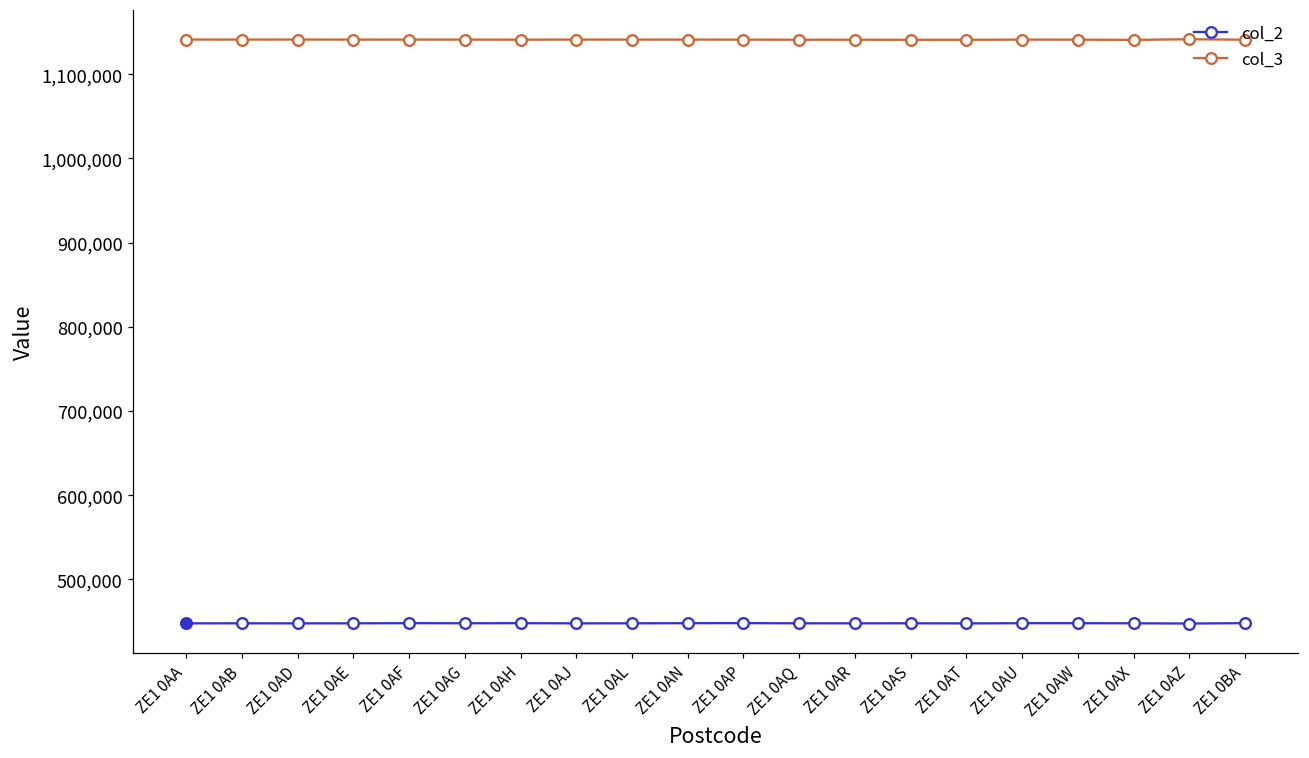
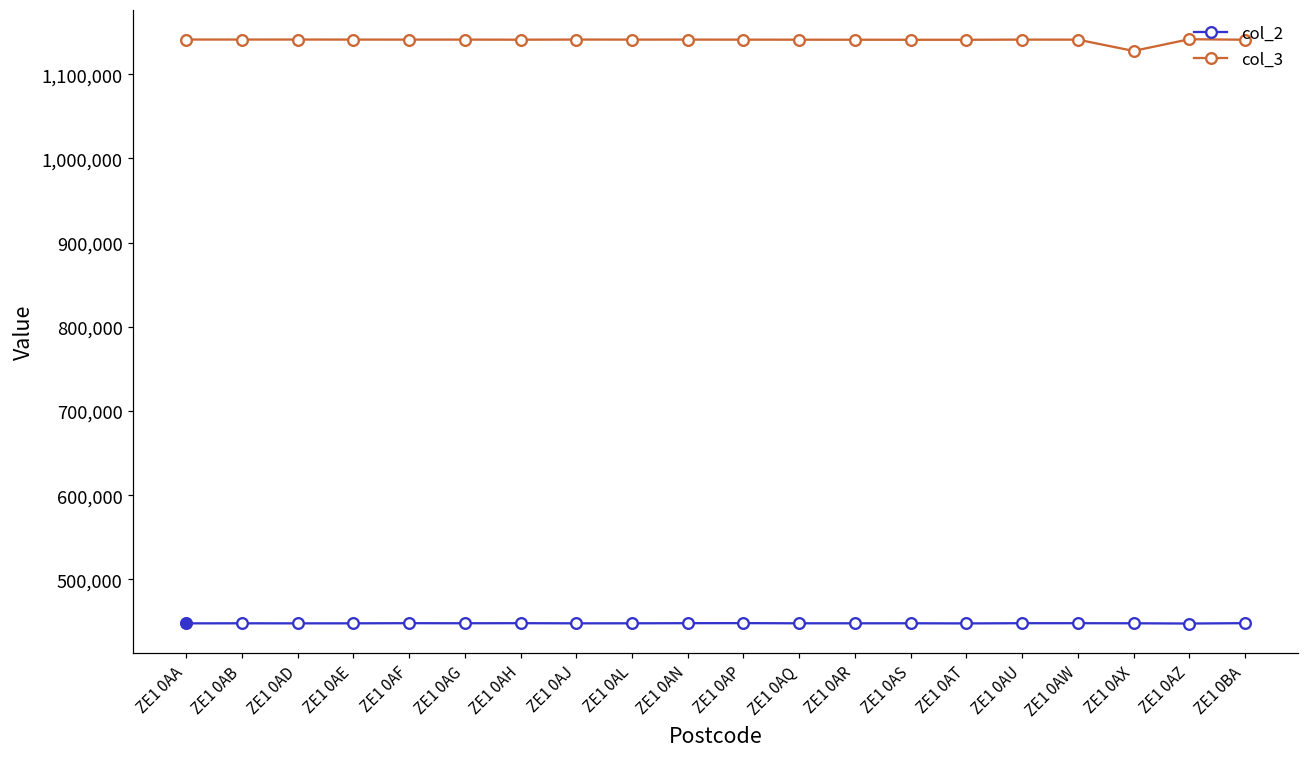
col_3, ZE1 0AX: 1,140,000 -> 1,130,000
